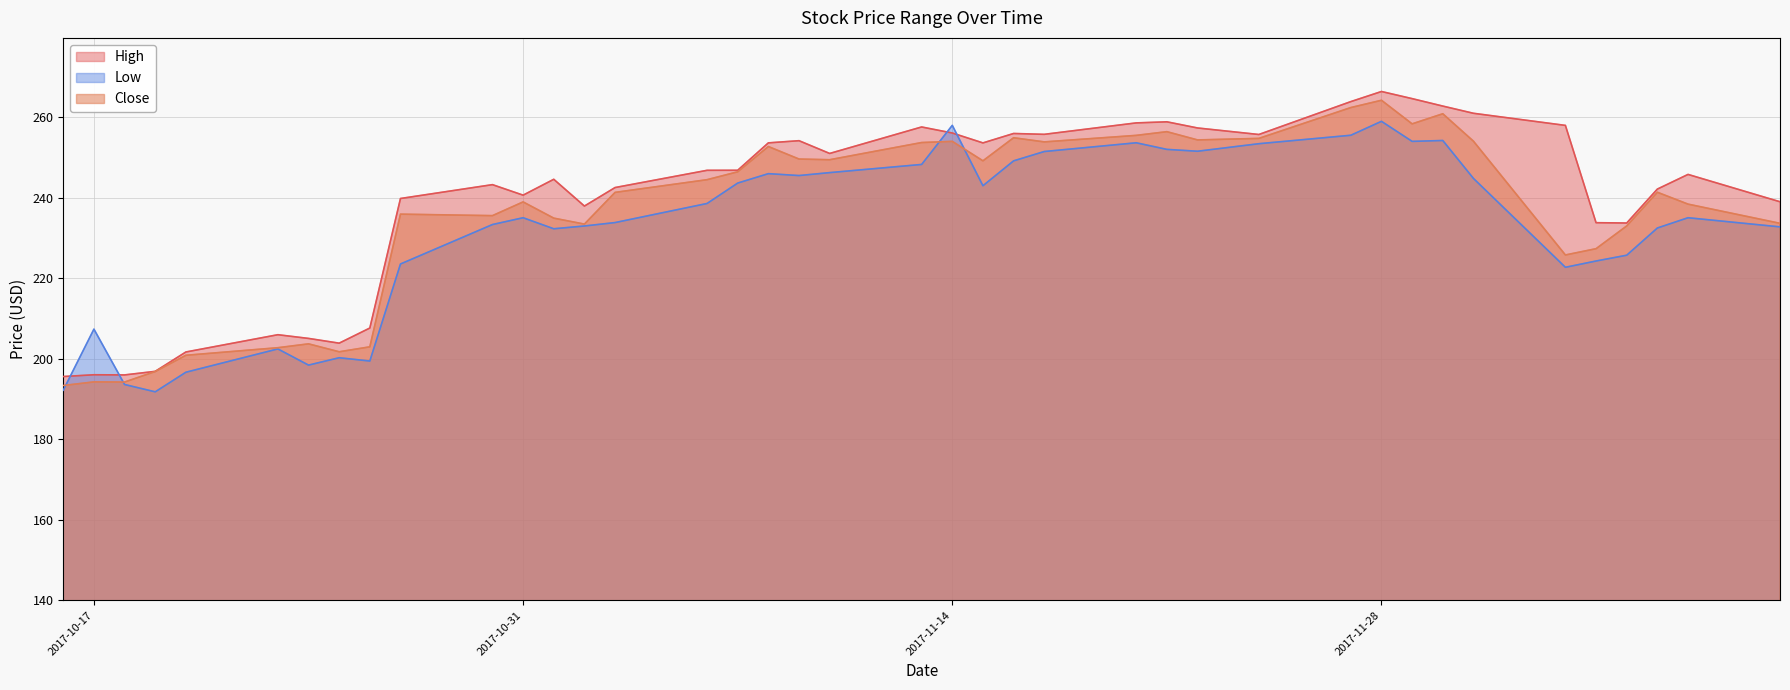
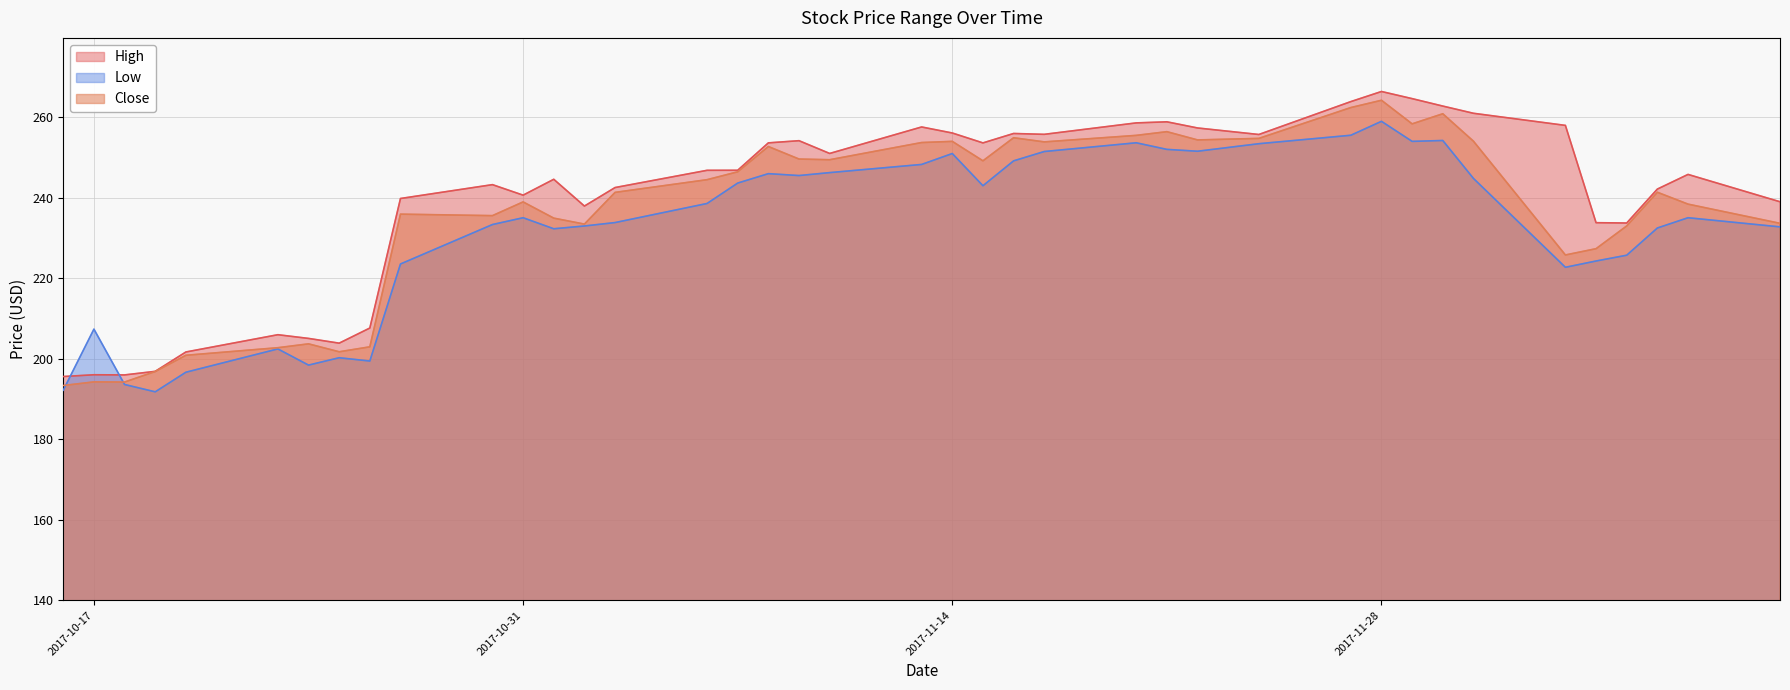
Low, 2017-11-14: 258 -> 251
